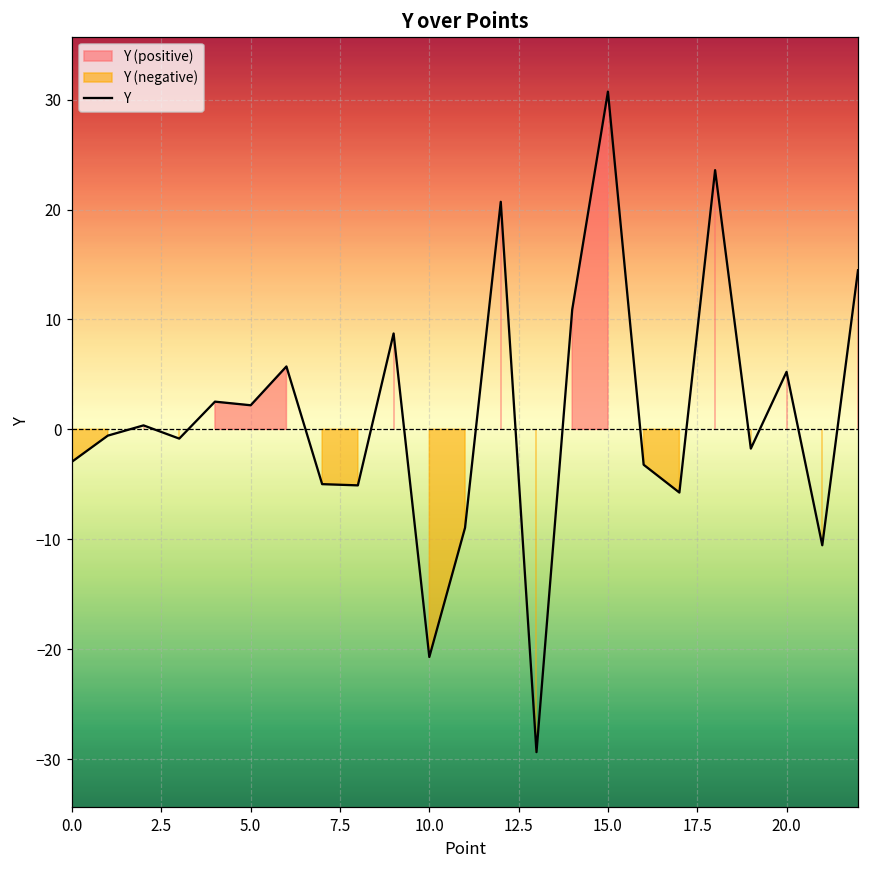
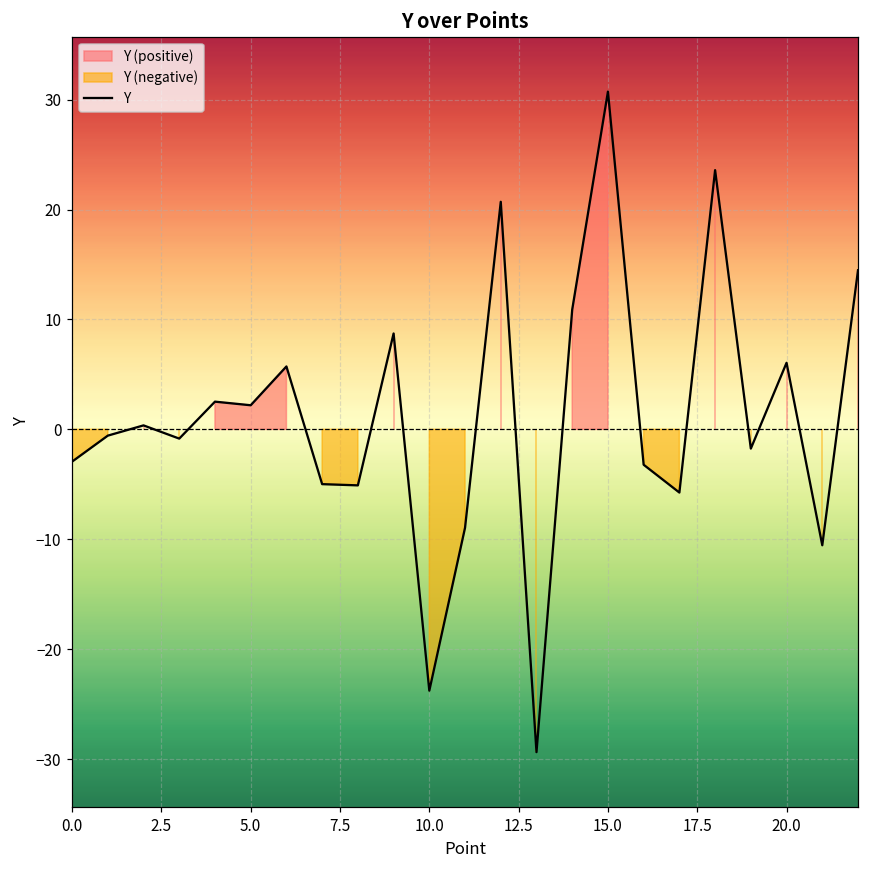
10.0: -21 -> -24
20.0: 5 -> 6
